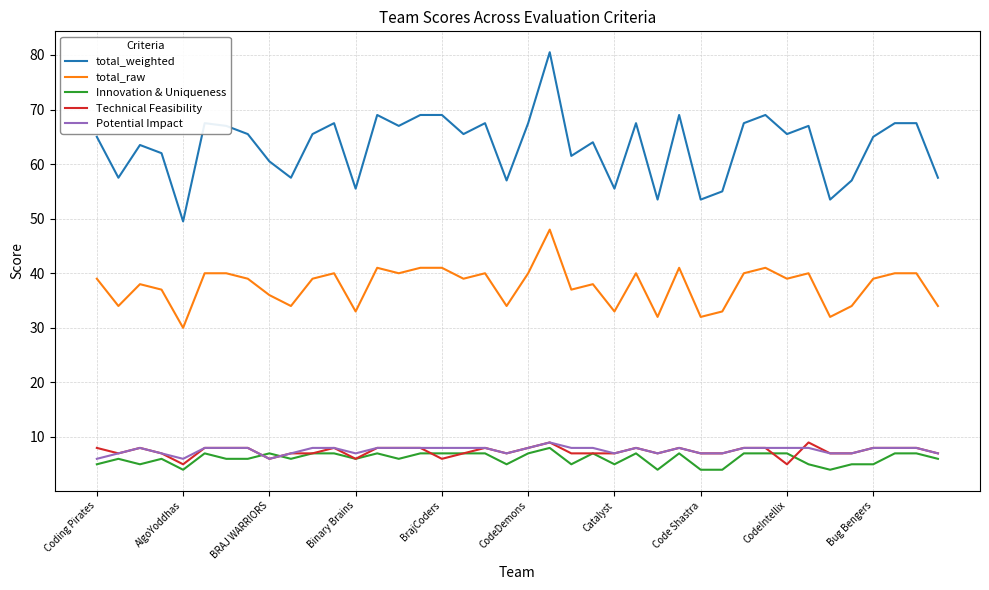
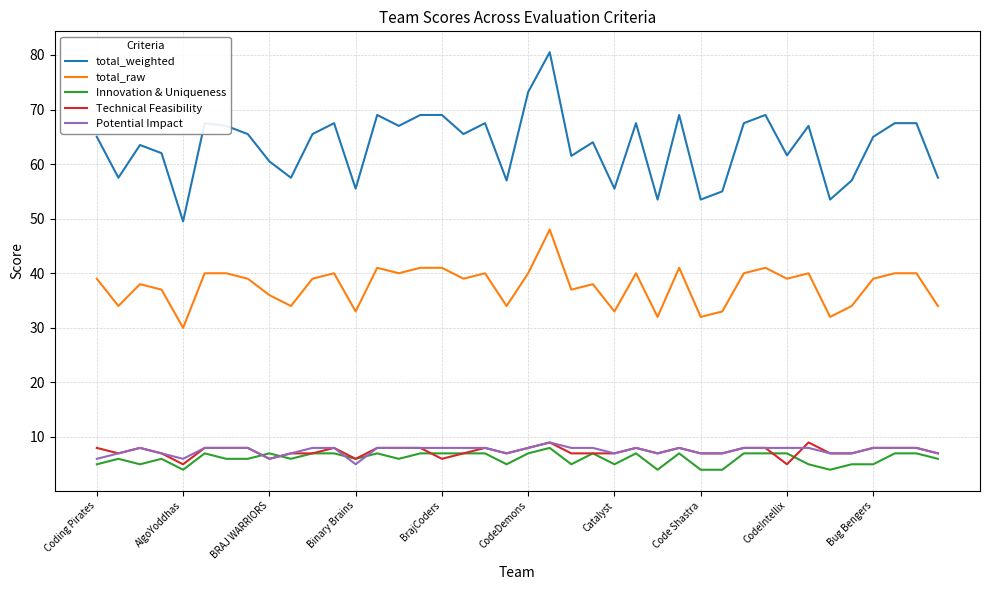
Potential Impact, Binary Brains: 7 -> 5
total_weighted, CodeDemons: 68 -> 73
total_weighted, CodeIntellix: 66 -> 62
